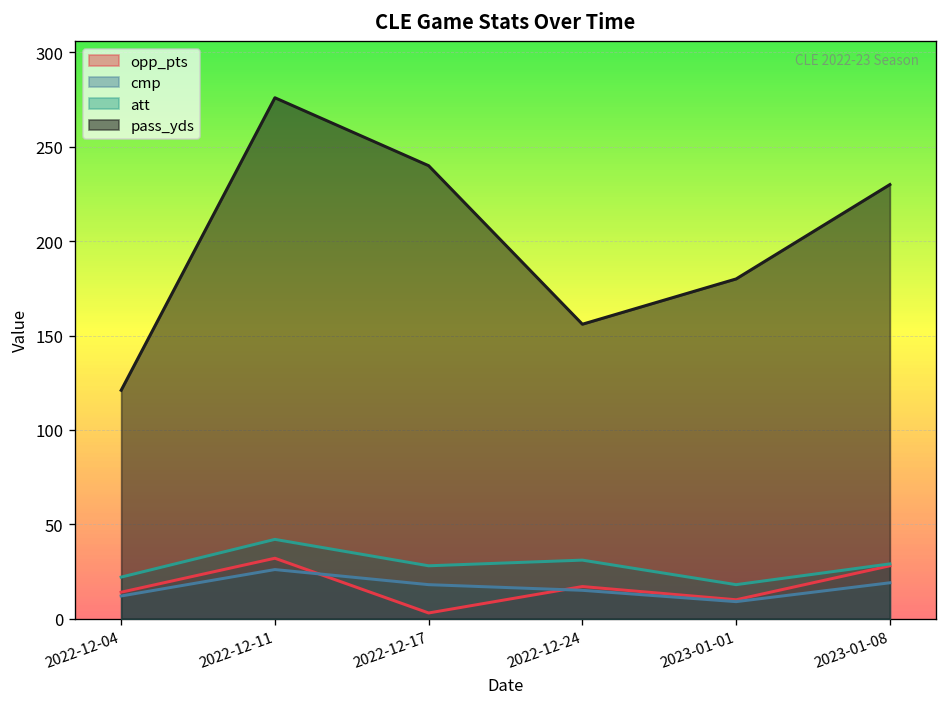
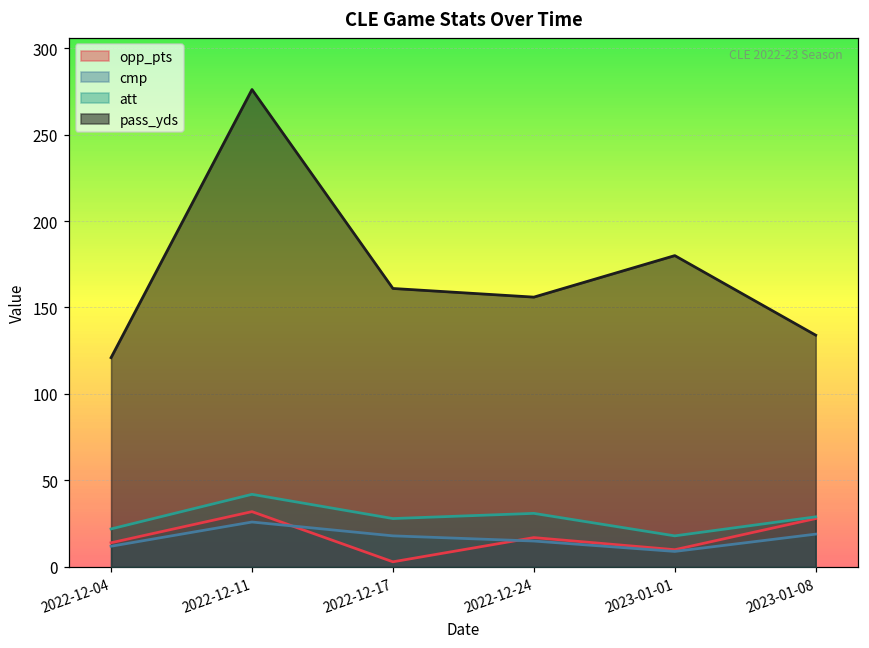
pass_yds, 2022-12-17: 240 -> 161
pass_yds, 2023-01-08: 230 -> 134
